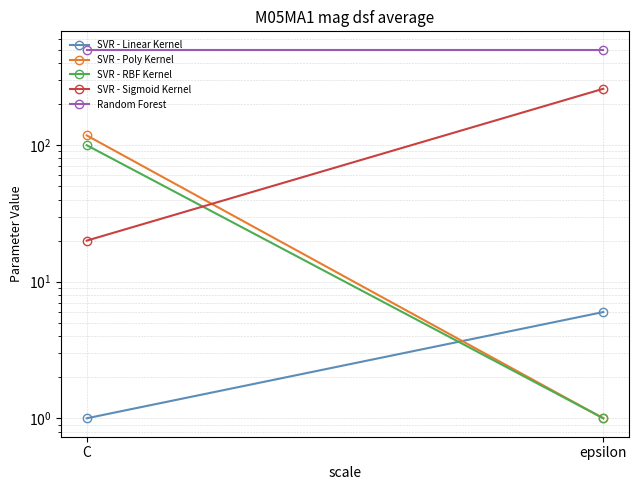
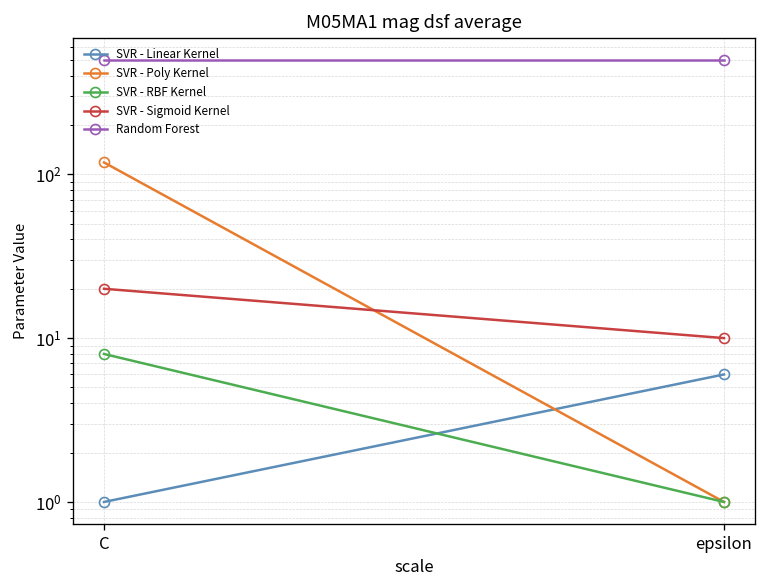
SVR - RBF Kernel, C: 100 -> 8
SVR - Sigmoid Kernel, epsilon: 260 -> 10
